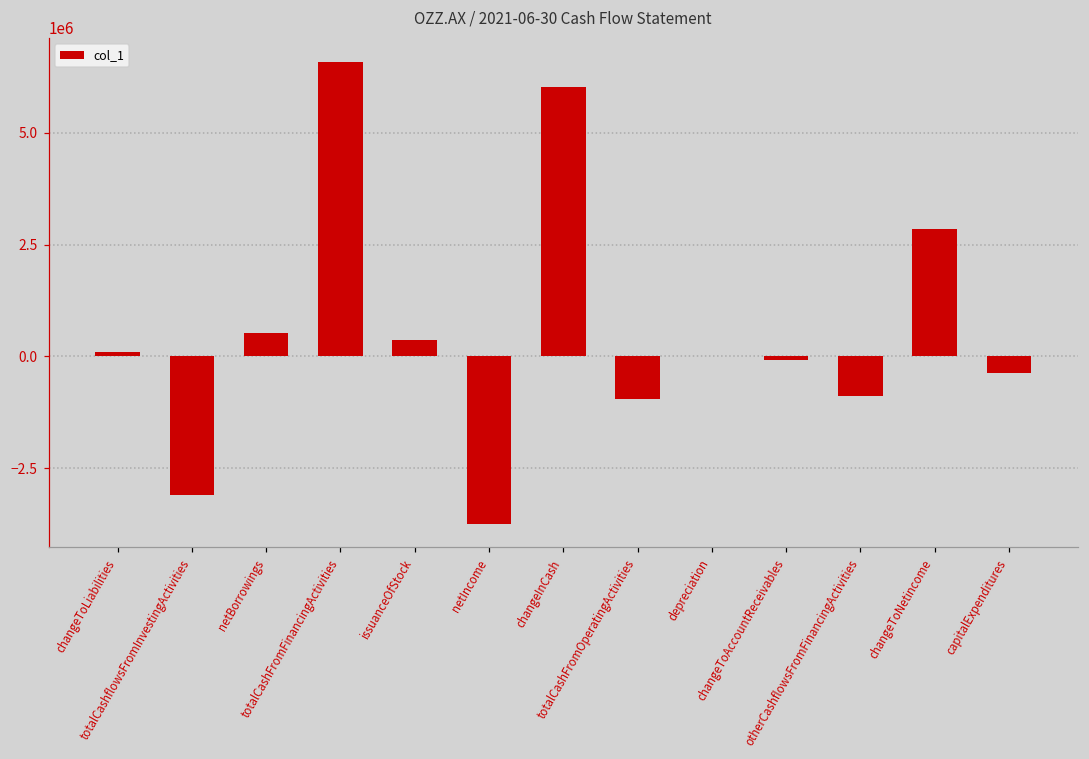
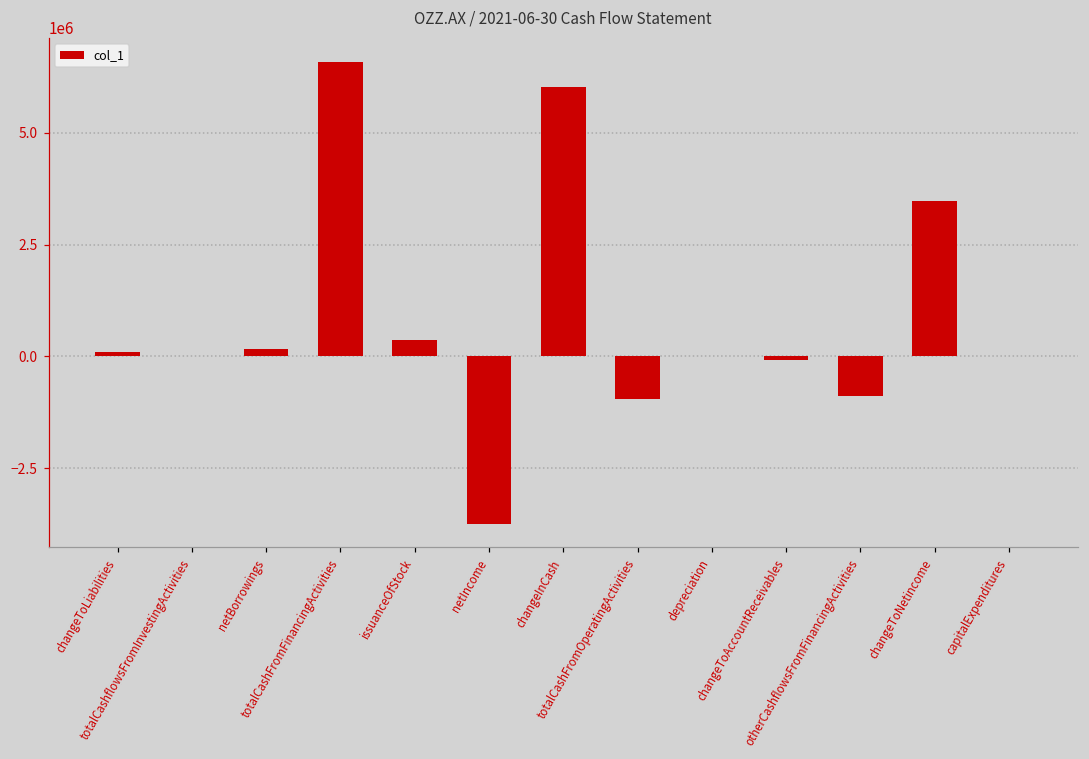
totalCashflowsFromInvestingActivities: -3100000 -> 0
netBorrowings: 500000 -> 200000
changeToNetincome: 2800000 -> 3500000
capitalExpenditures: -400000 -> 0
